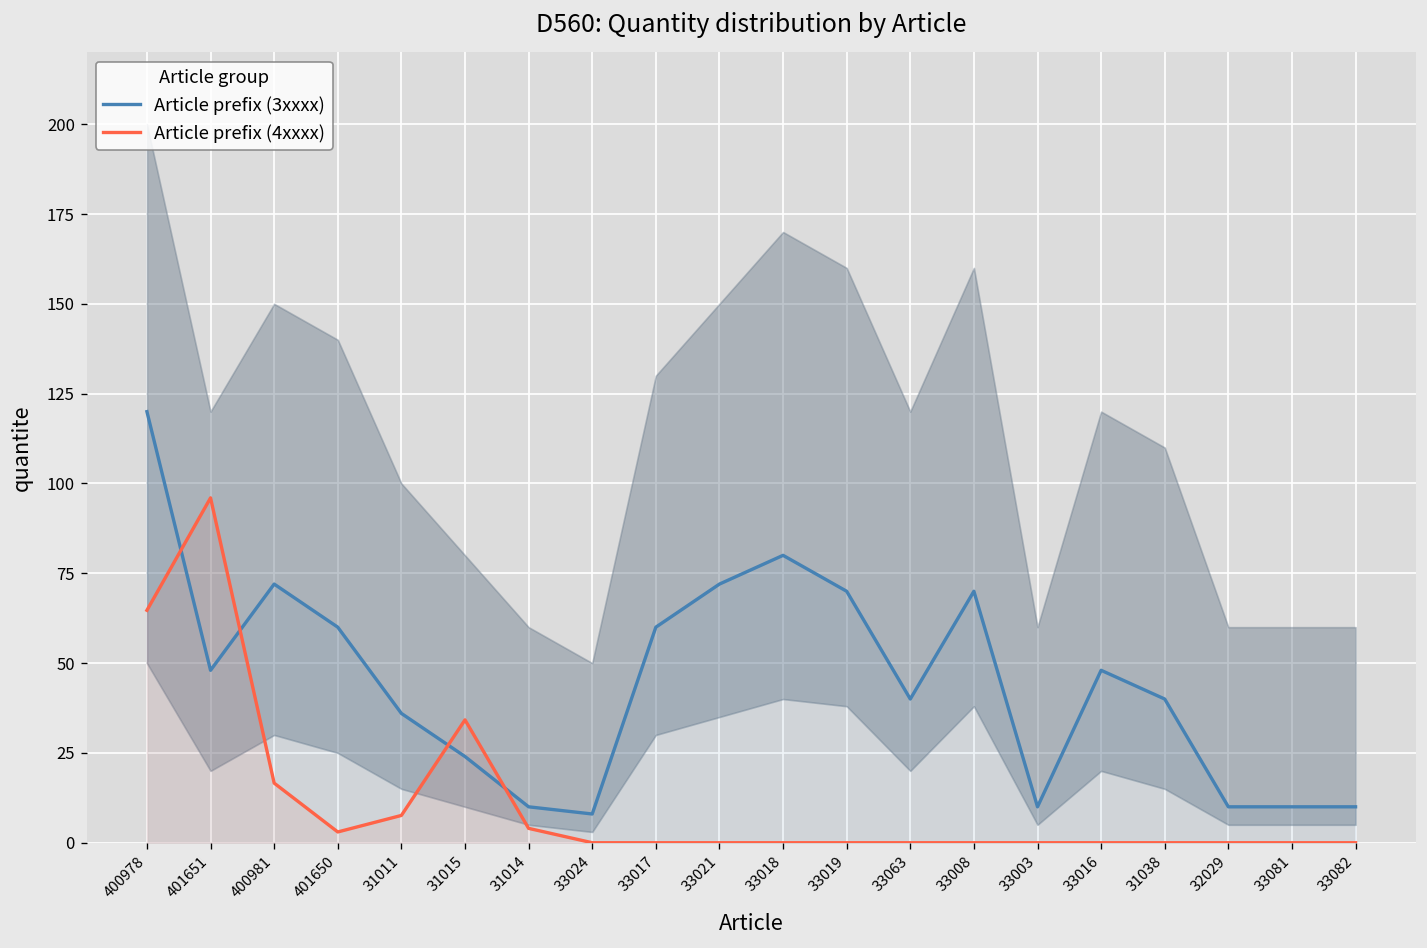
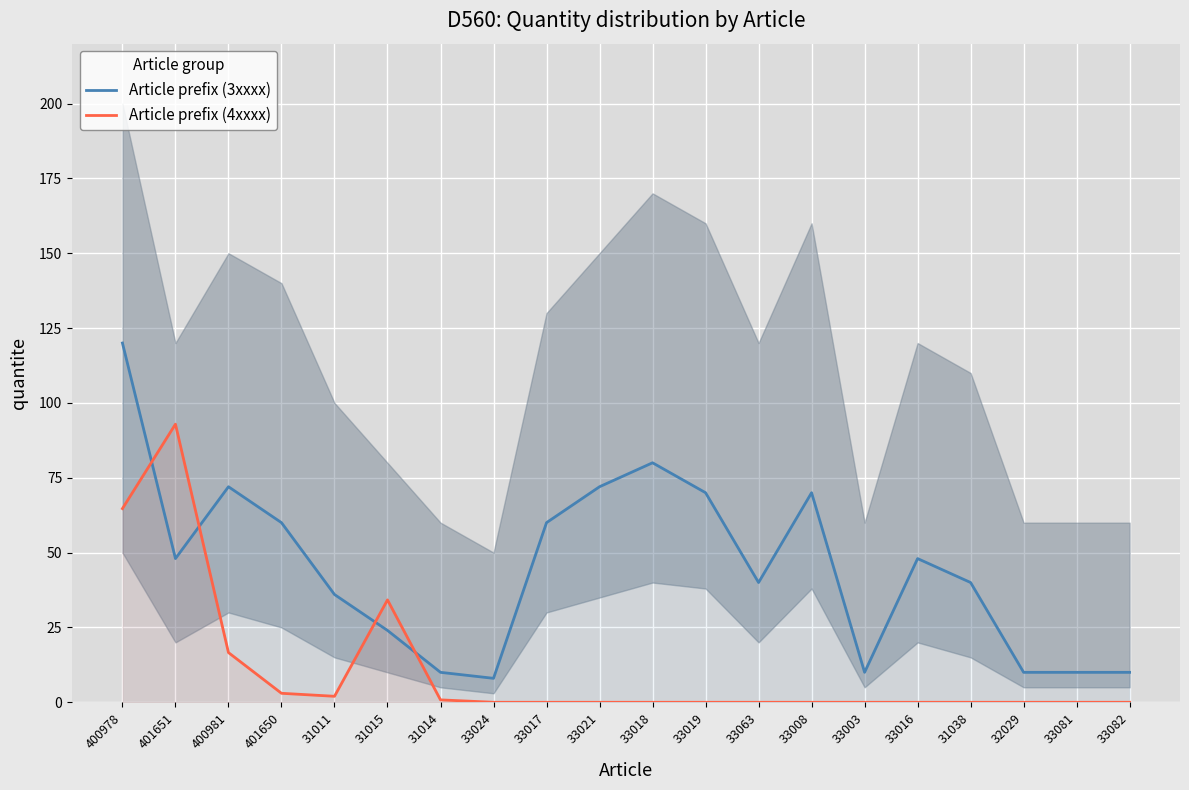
Article prefix (4xxxx), 401651: 96 -> 93
Article prefix (4xxxx), 31011: 8 -> 2
Article prefix (4xxxx), 31014: 4 -> 1
